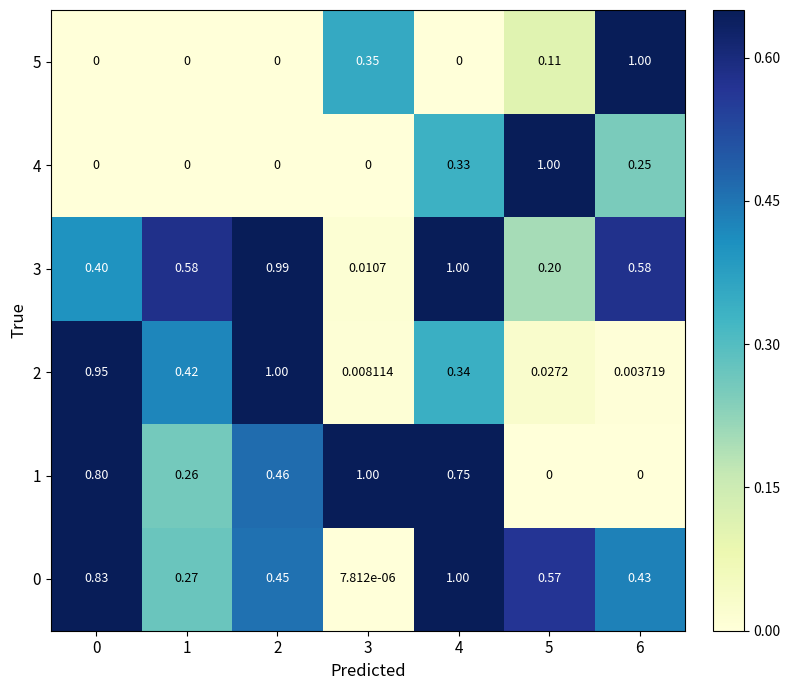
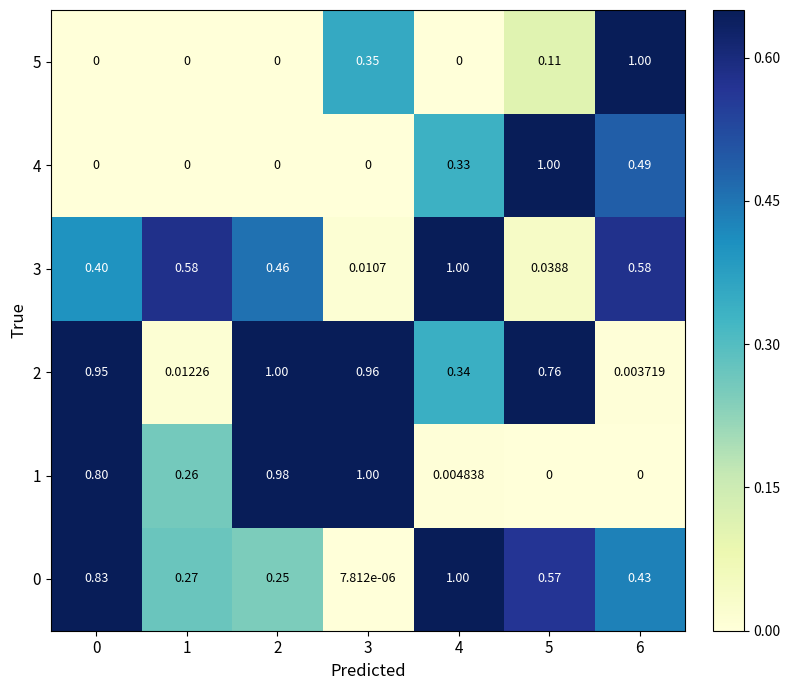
4, 6: 0.25 -> 0.49
3, 2: 0.99 -> 0.46
3, 5: 0.20 -> 0.0388
2, 1: 0.42 -> 0.01226
2, 3: 0.008114 -> 0.96
2, 5: 0.0272 -> 0.76
1, 2: 0.46 -> 0.98
1, 4: 0.75 -> 0.004838
0, 2: 0.45 -> 0.25
